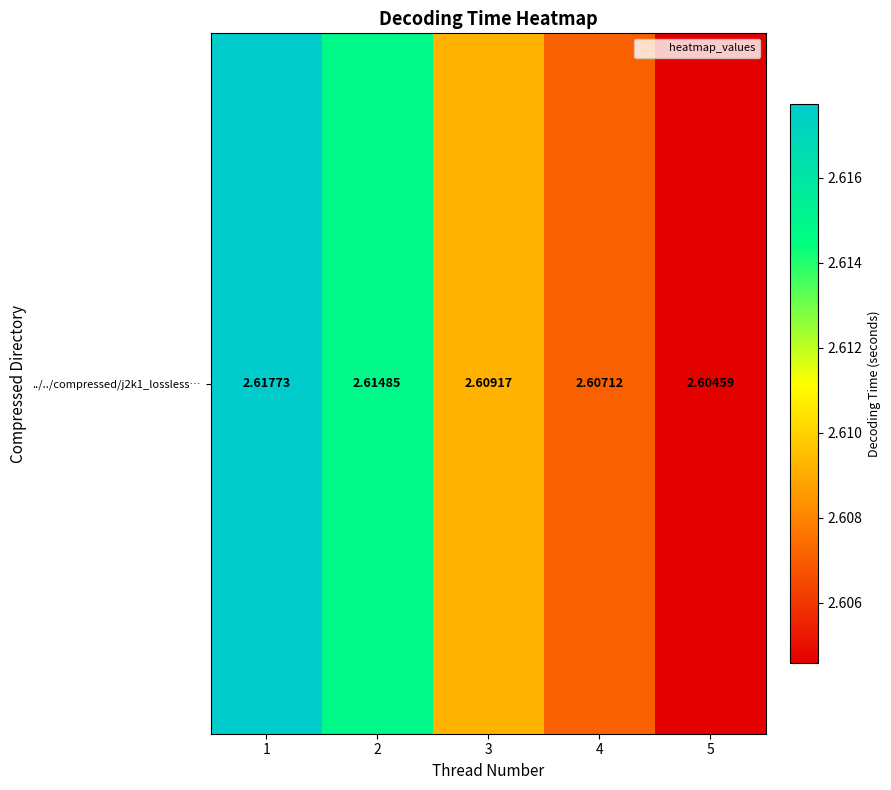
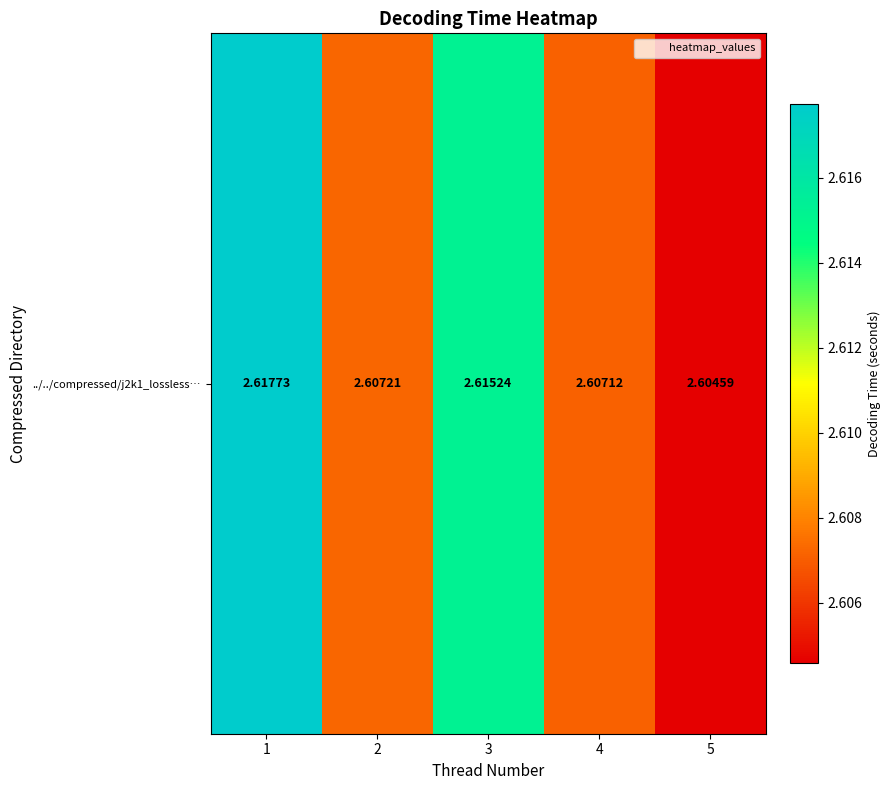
../../compressed/j2k1_lossless…, 2: 2.61485 -> 2.60721
../../compressed/j2k1_lossless…, 3: 2.60917 -> 2.61524
